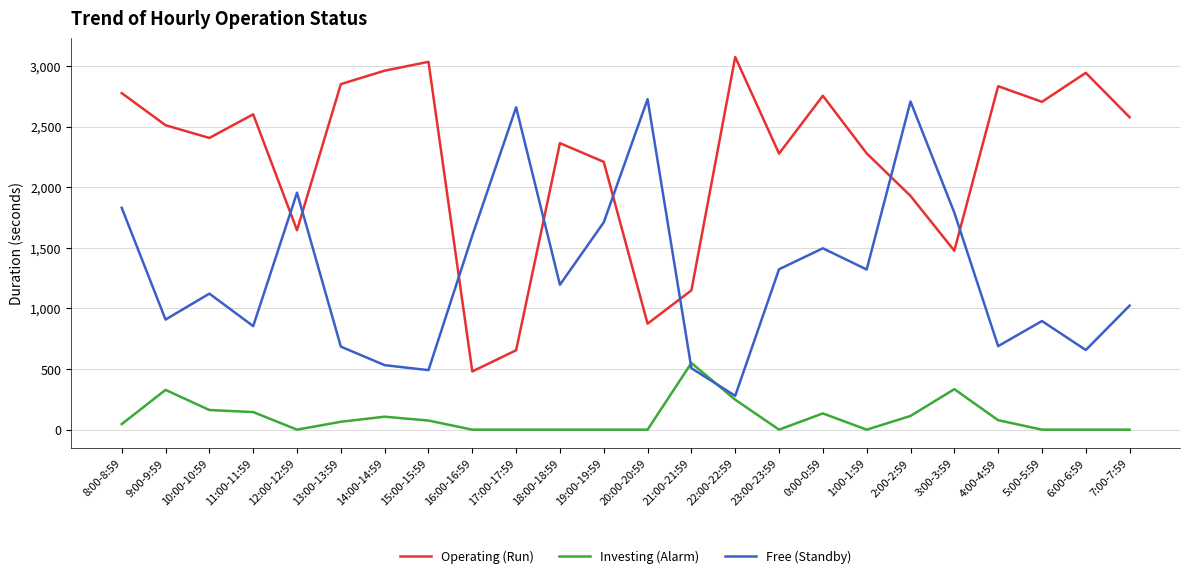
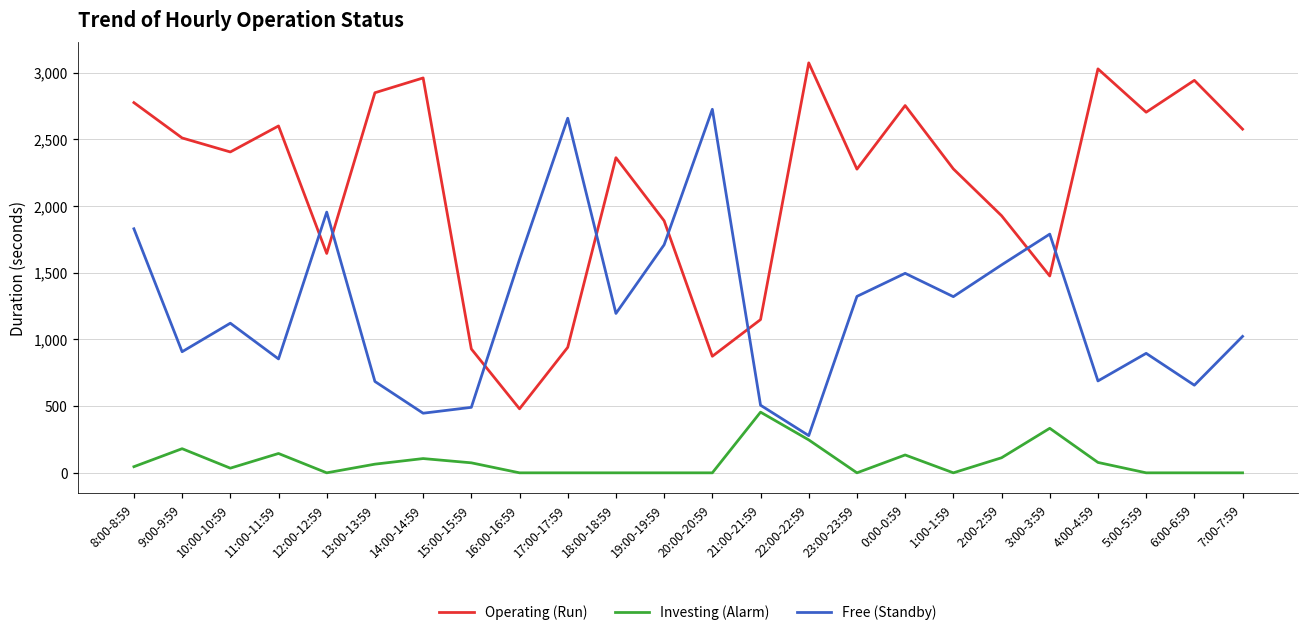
Investing (Alarm), 9:00-9:59: 330 -> 180
Investing (Alarm), 10:00-10:59: 160 -> 40
Free (Standby), 14:00-14:59: 530 -> 450
Operating (Run), 15:00-15:59: 3,030 -> 930
Operating (Run), 17:00-17:59: 660 -> 940
Operating (Run), 19:00-19:59: 2,210 -> 1,890
Investing (Alarm), 21:00-21:59: 550 -> 460
Free (Standby), 2:00-2:59: 2,710 -> 1,560
Operating (Run), 4:00-4:59: 2,830 -> 3,030
